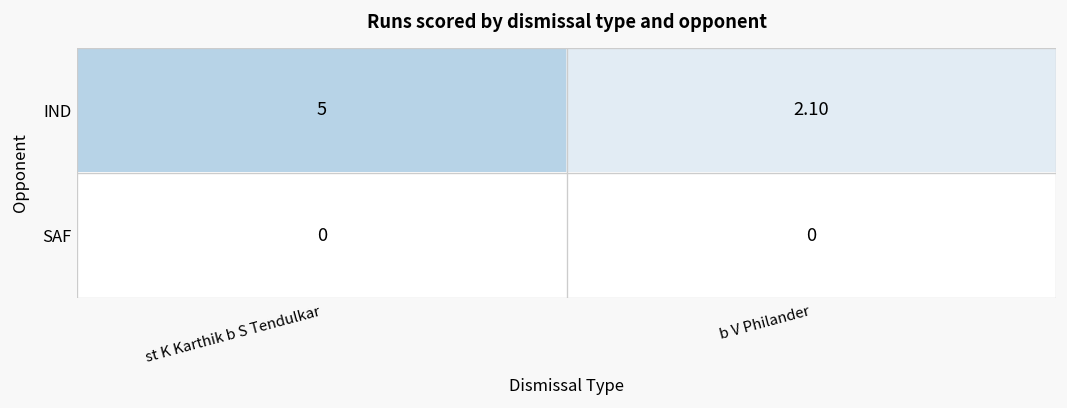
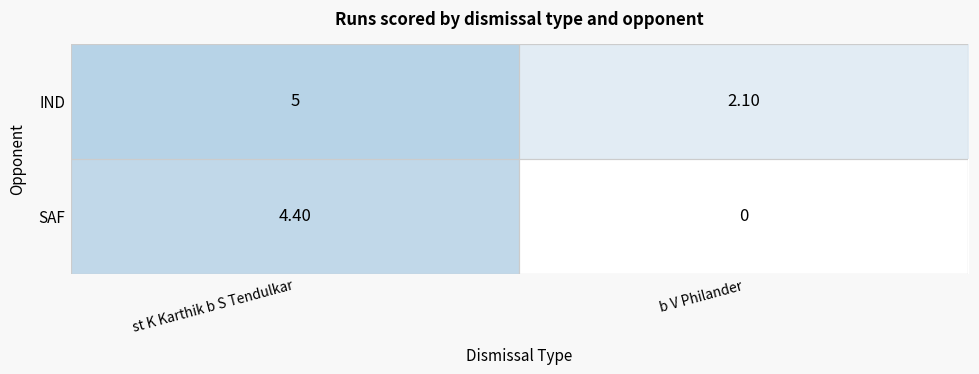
SAF, st K Karthik b S Tendulkar: 0 -> 4.40
